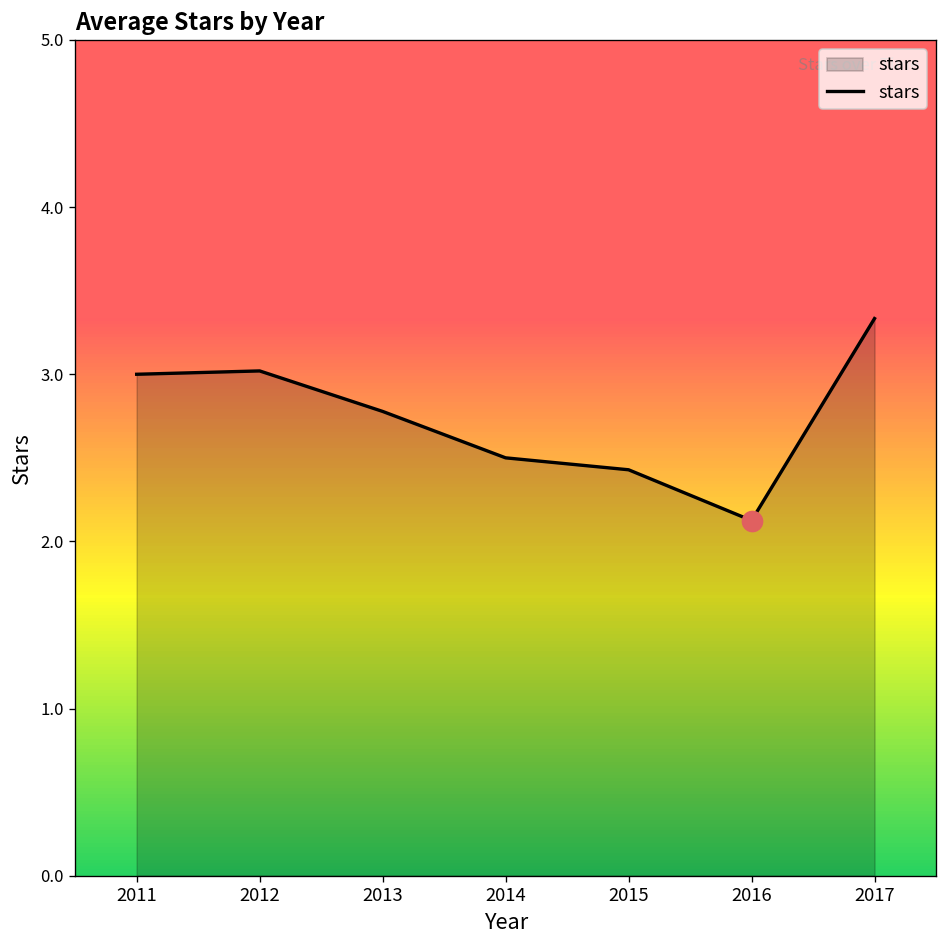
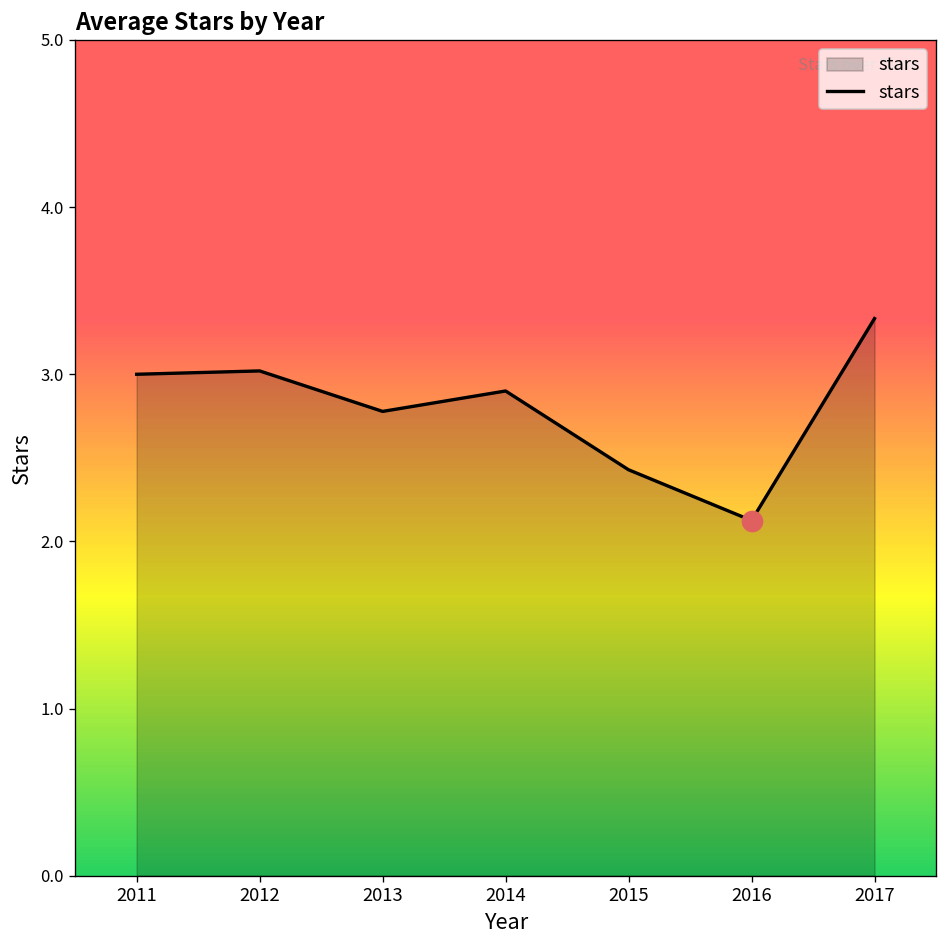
stars, 2014: 2.5 -> 2.9
